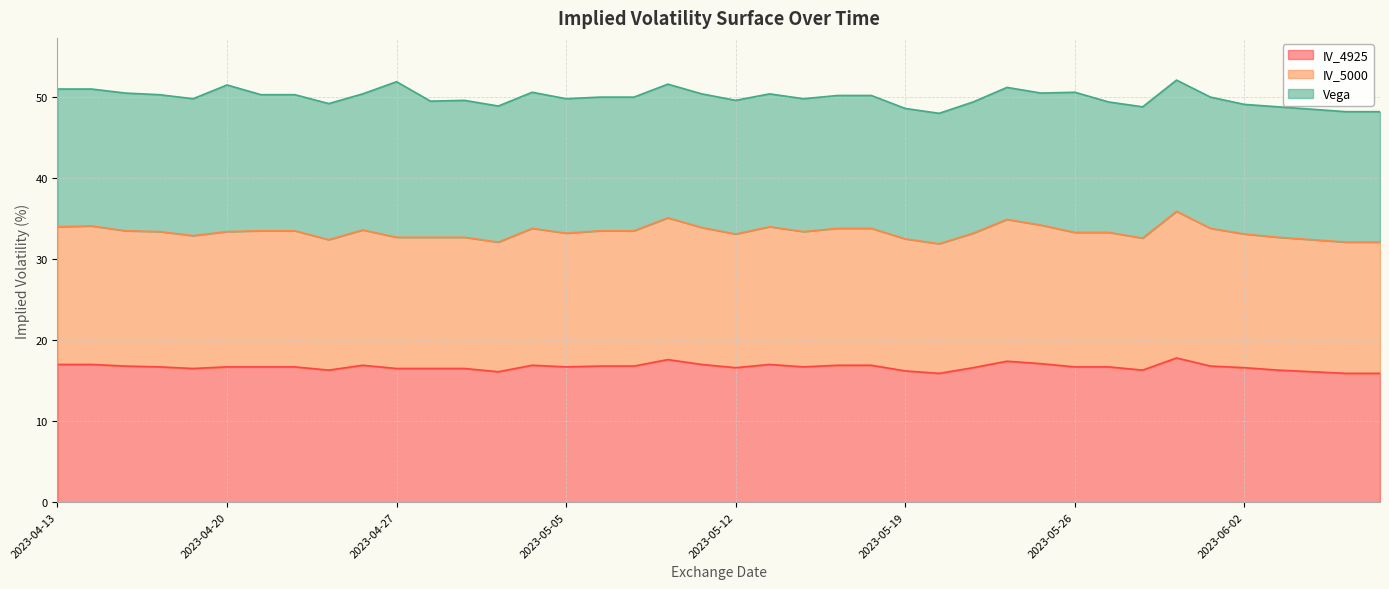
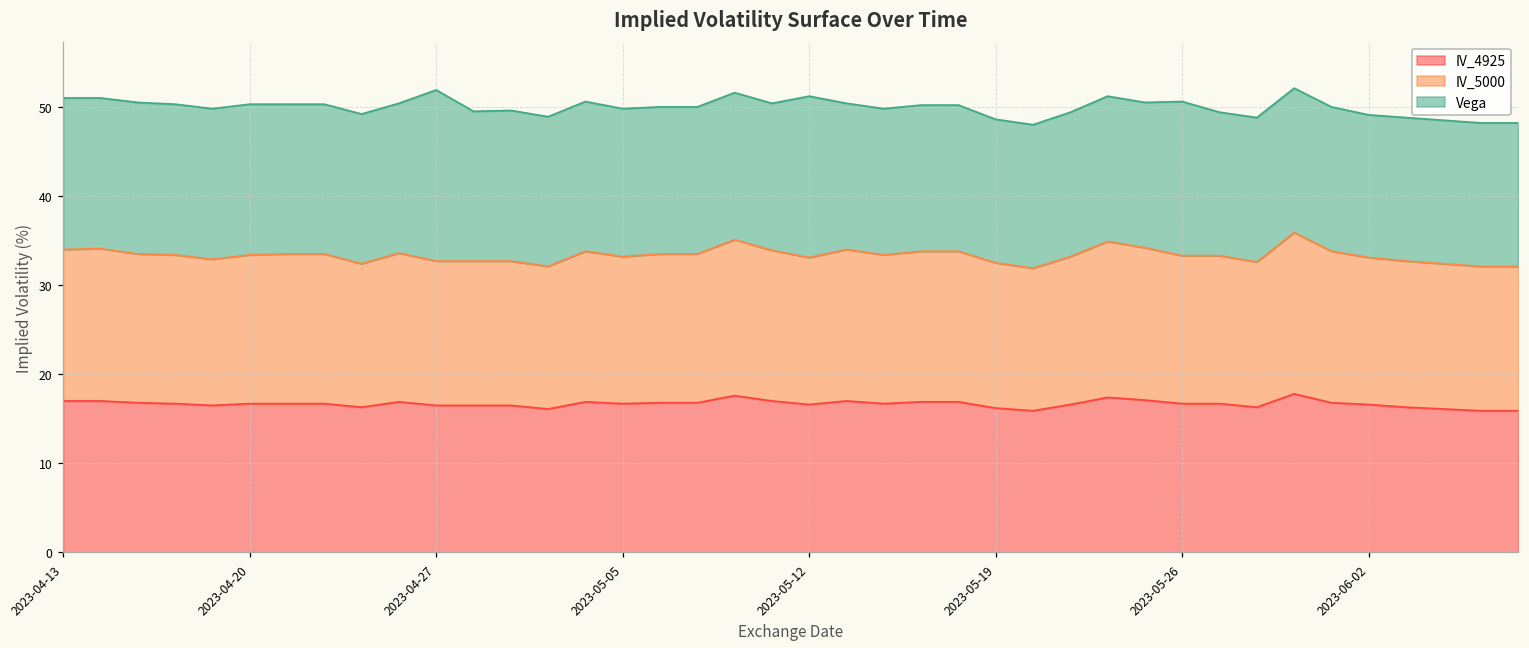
Vega, 2023-04-20: 18 -> 17
Vega, 2023-05-12: 17 -> 18
